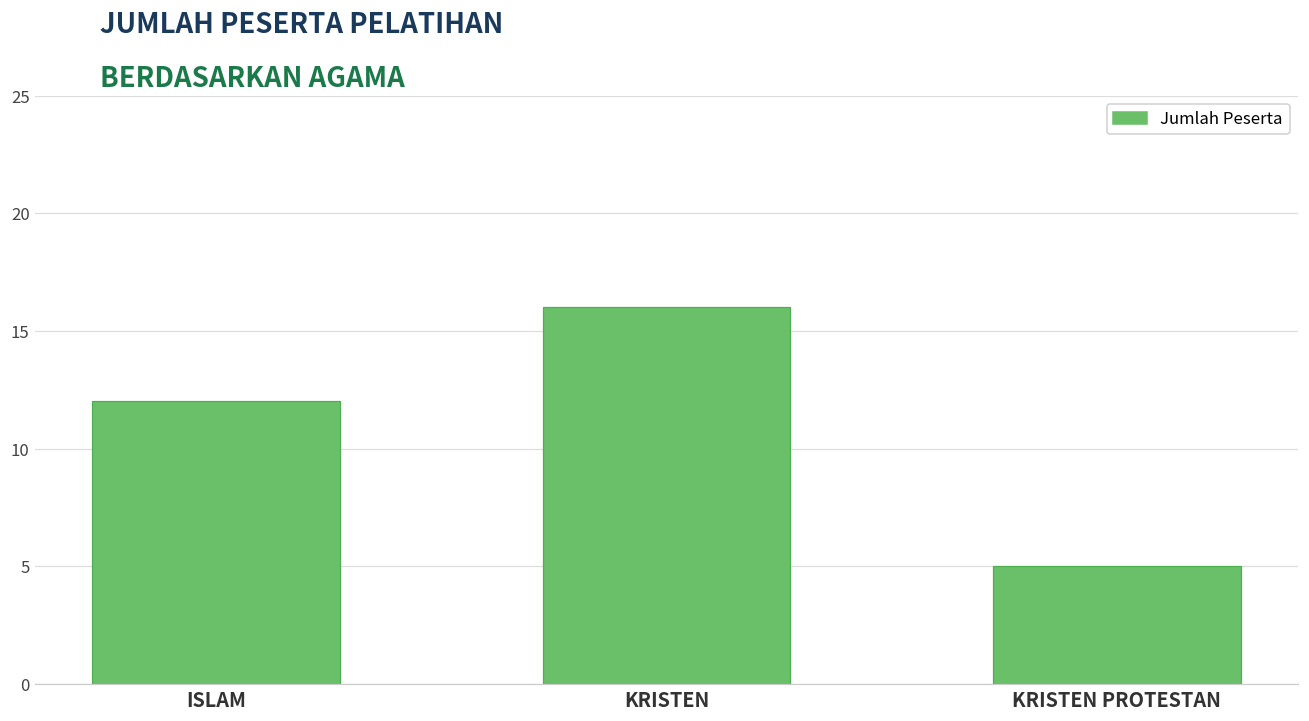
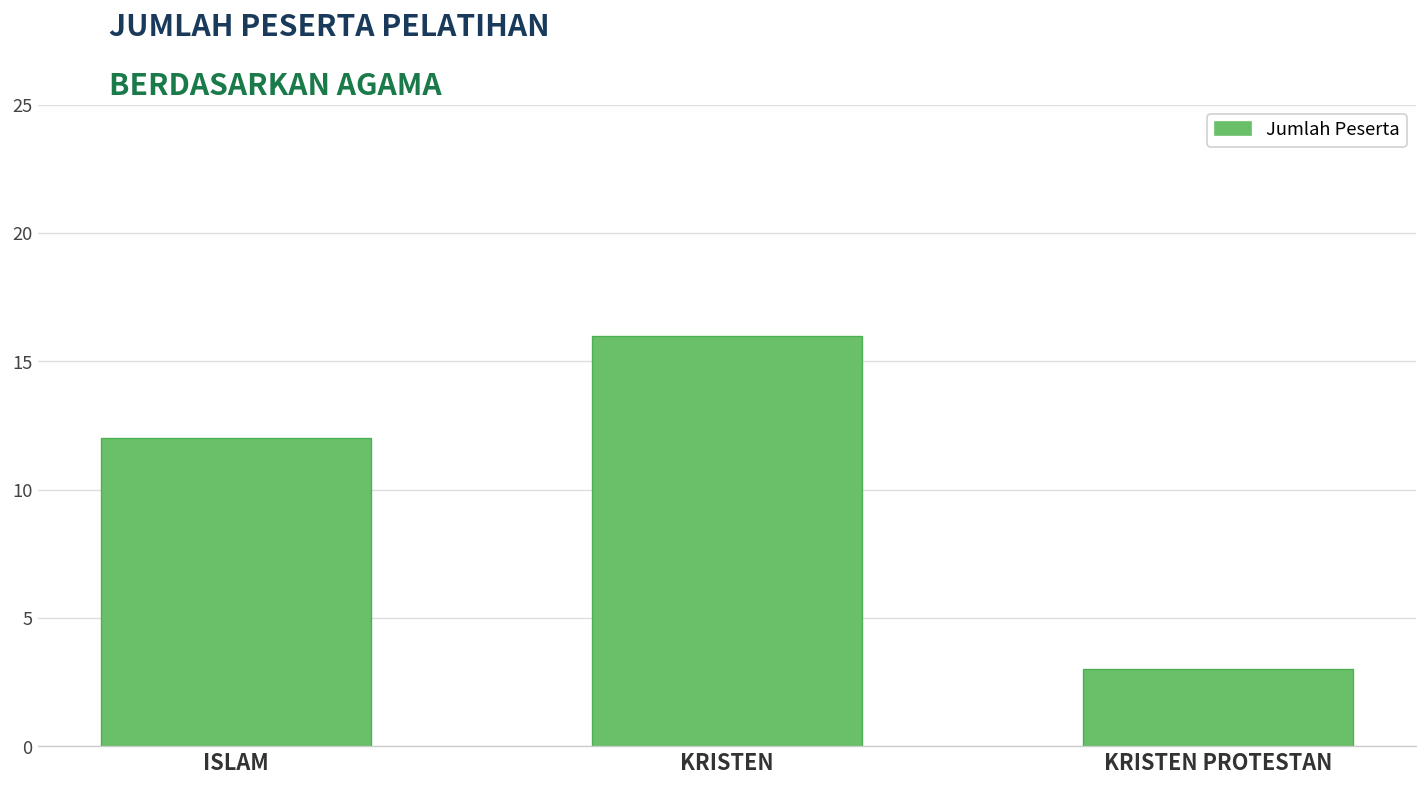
KRISTEN PROTESTAN: 5 -> 3
